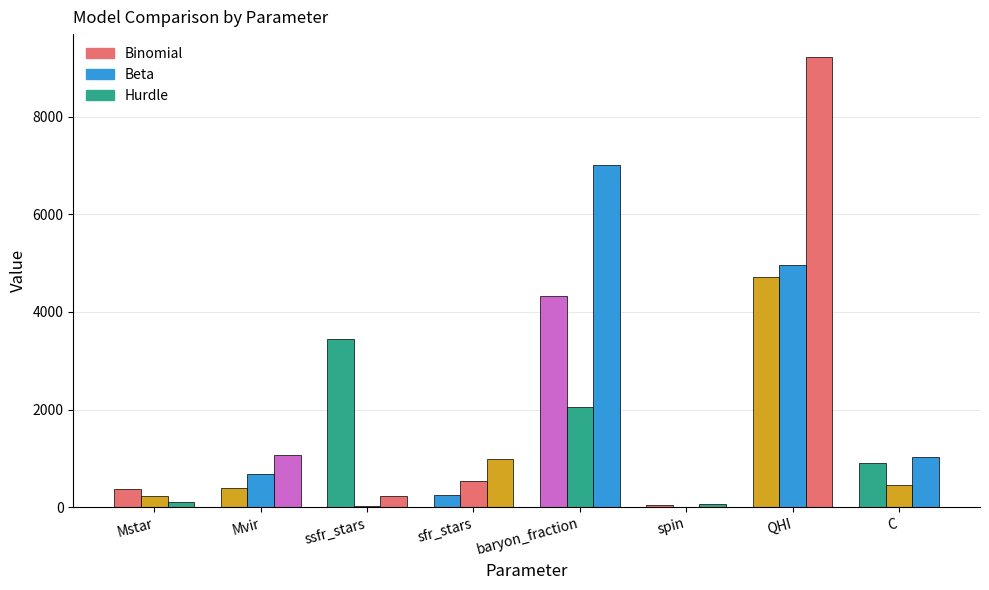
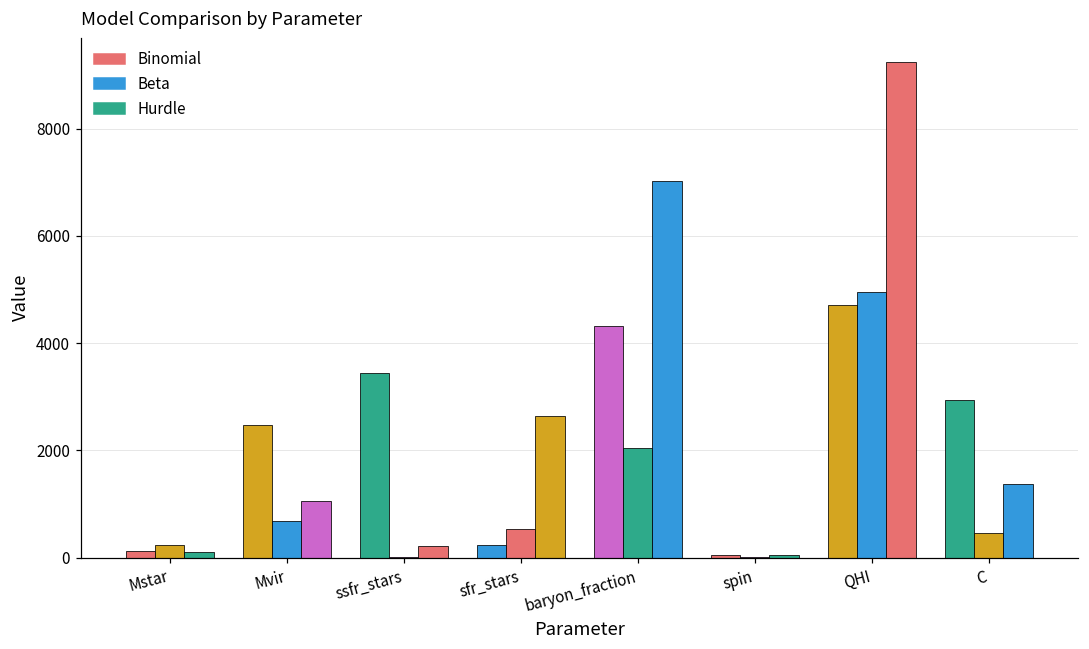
Binomial, Mstar: 400 -> 100
Binomial, Mvir: 400 -> 2500
Hurdle, sfr_stars: 1000 -> 2600
Binomial, C: 900 -> 2900
Hurdle, C: 1000 -> 1400
